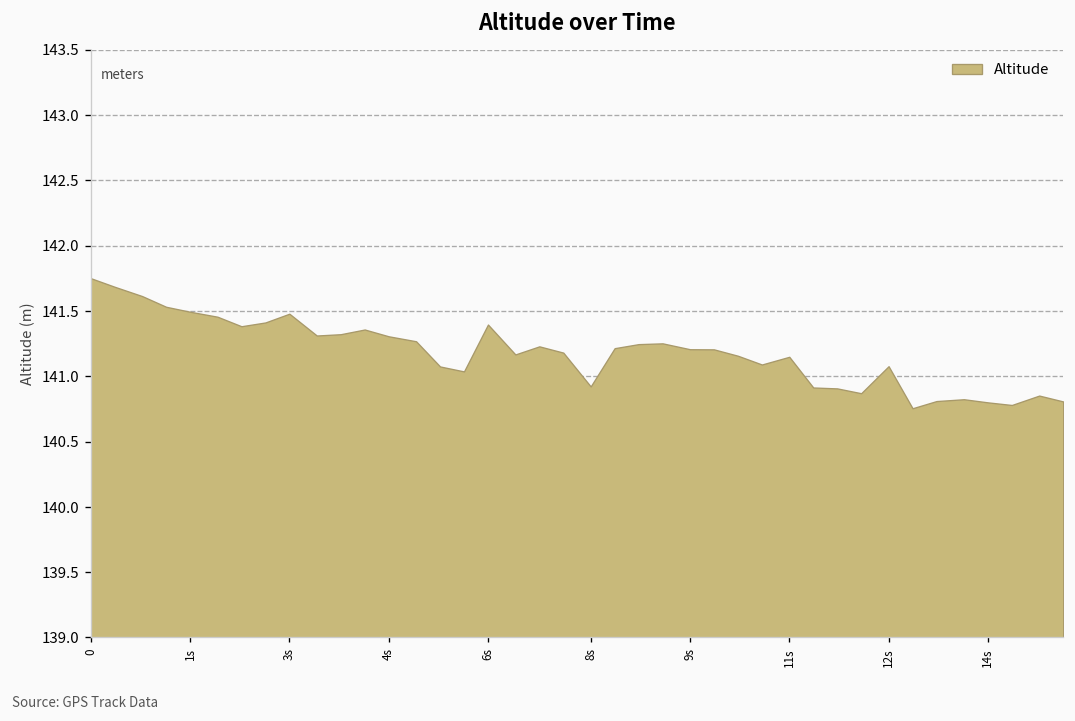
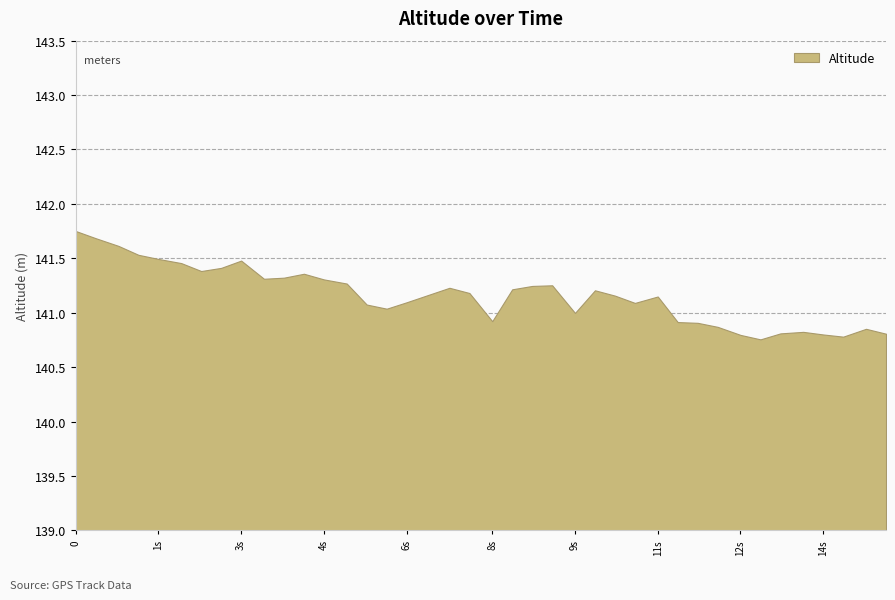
6s: 141.40 -> 141.10
9s: 141.21 -> 141.00
12s: 141.08 -> 140.80
